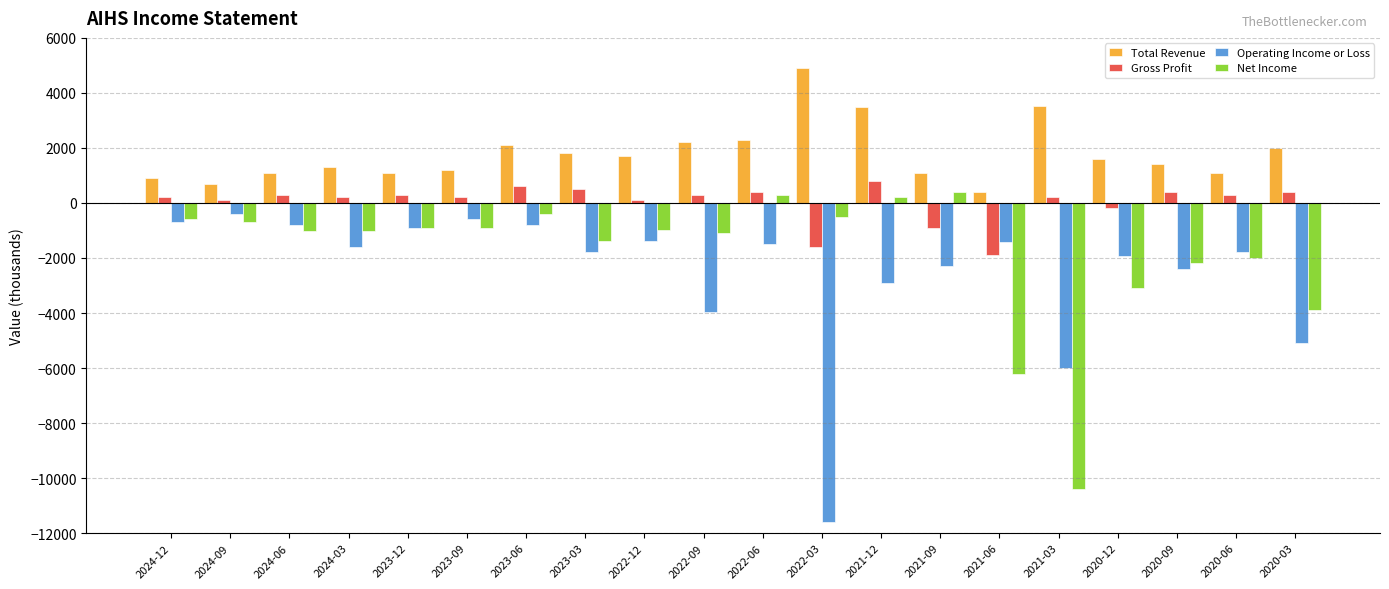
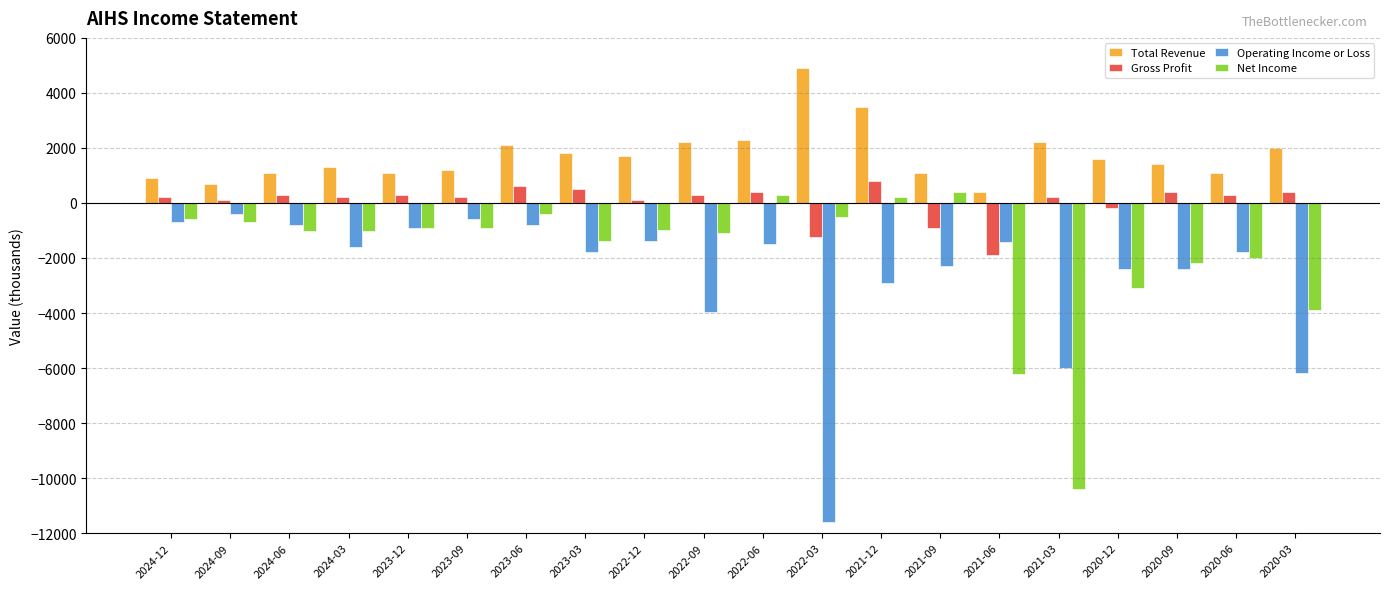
Gross Profit, 2022-03: -1600 -> -1200
Total Revenue, 2021-03: 3500 -> 2200
Operating Income or Loss, 2020-12: -1900 -> -2400
Operating Income or Loss, 2020-03: -5100 -> -6200
